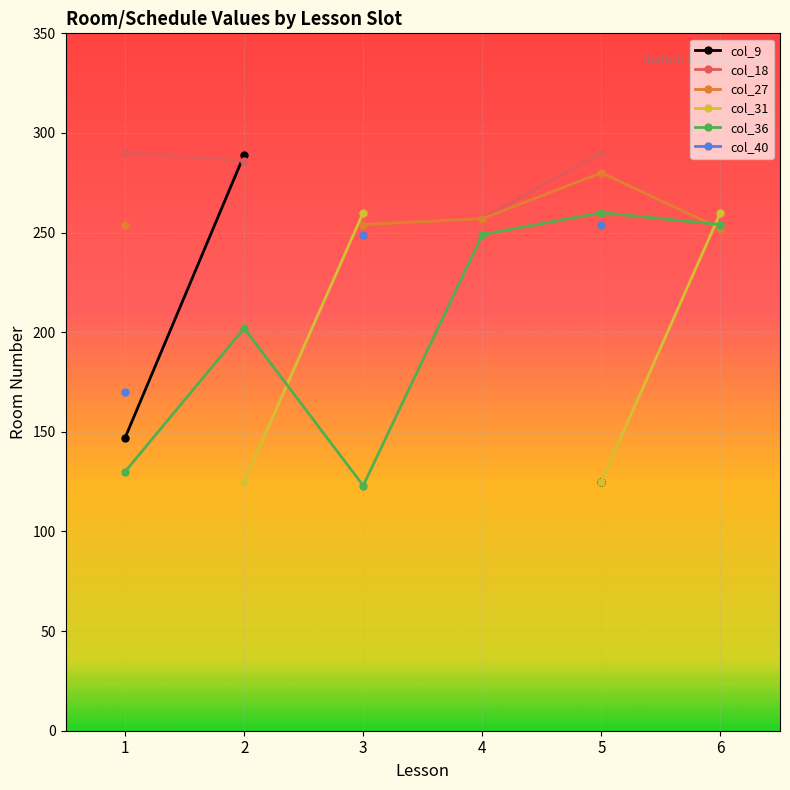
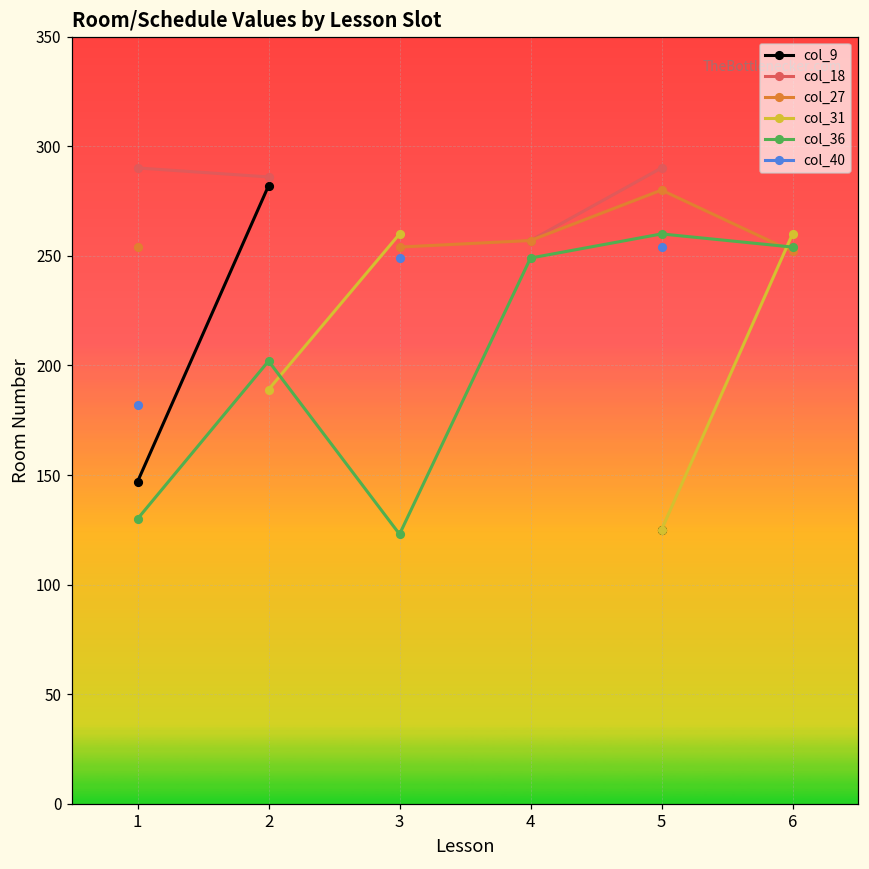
col_40, 1: 170 -> 182
col_9, 2: 289 -> 282
col_31, 2: 125 -> 189
